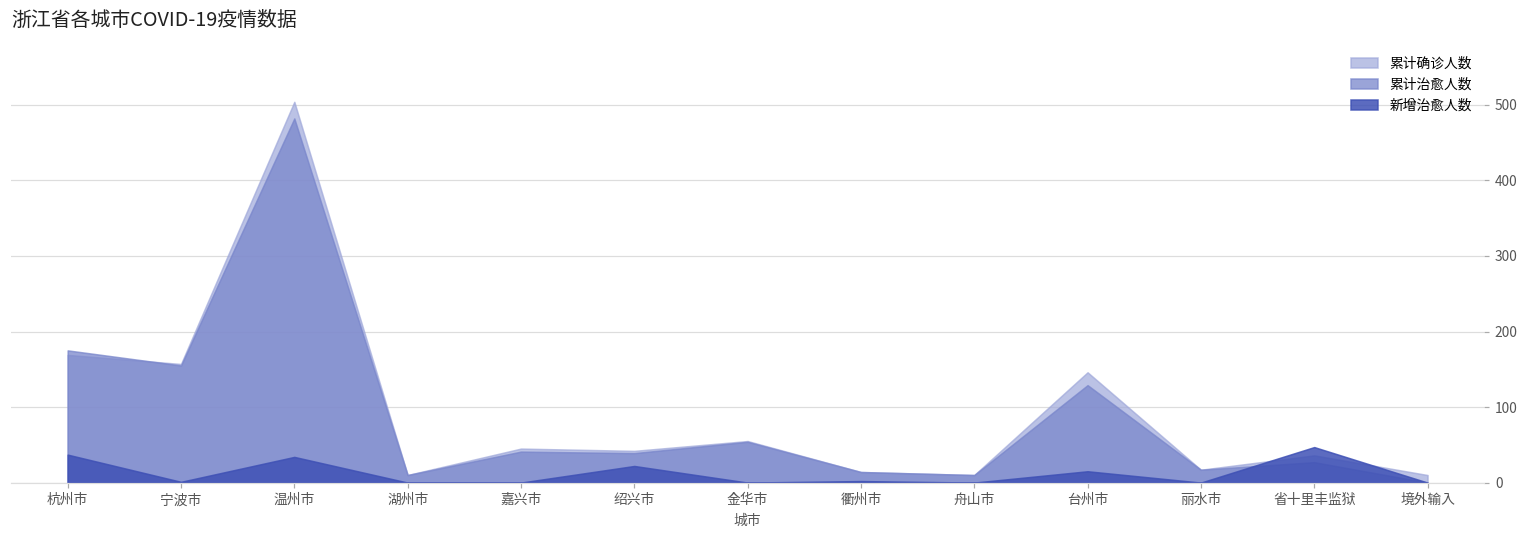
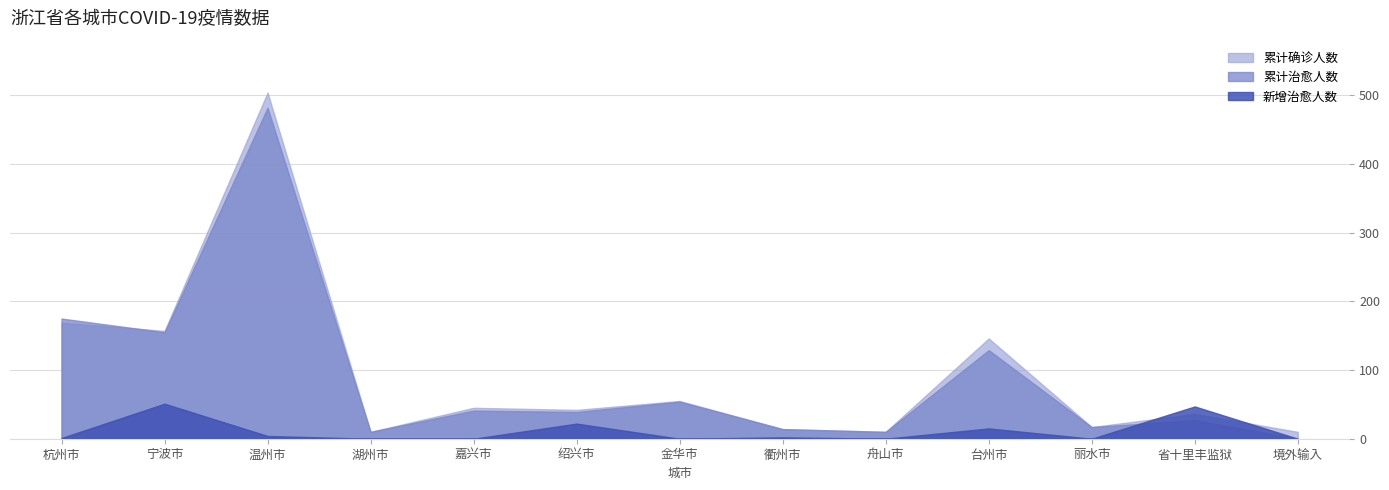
新增治愈人数, 杭州市: 40 -> 0
新增治愈人数, 宁波市: 0 -> 50
新增治愈人数, 温州市: 30 -> 0
